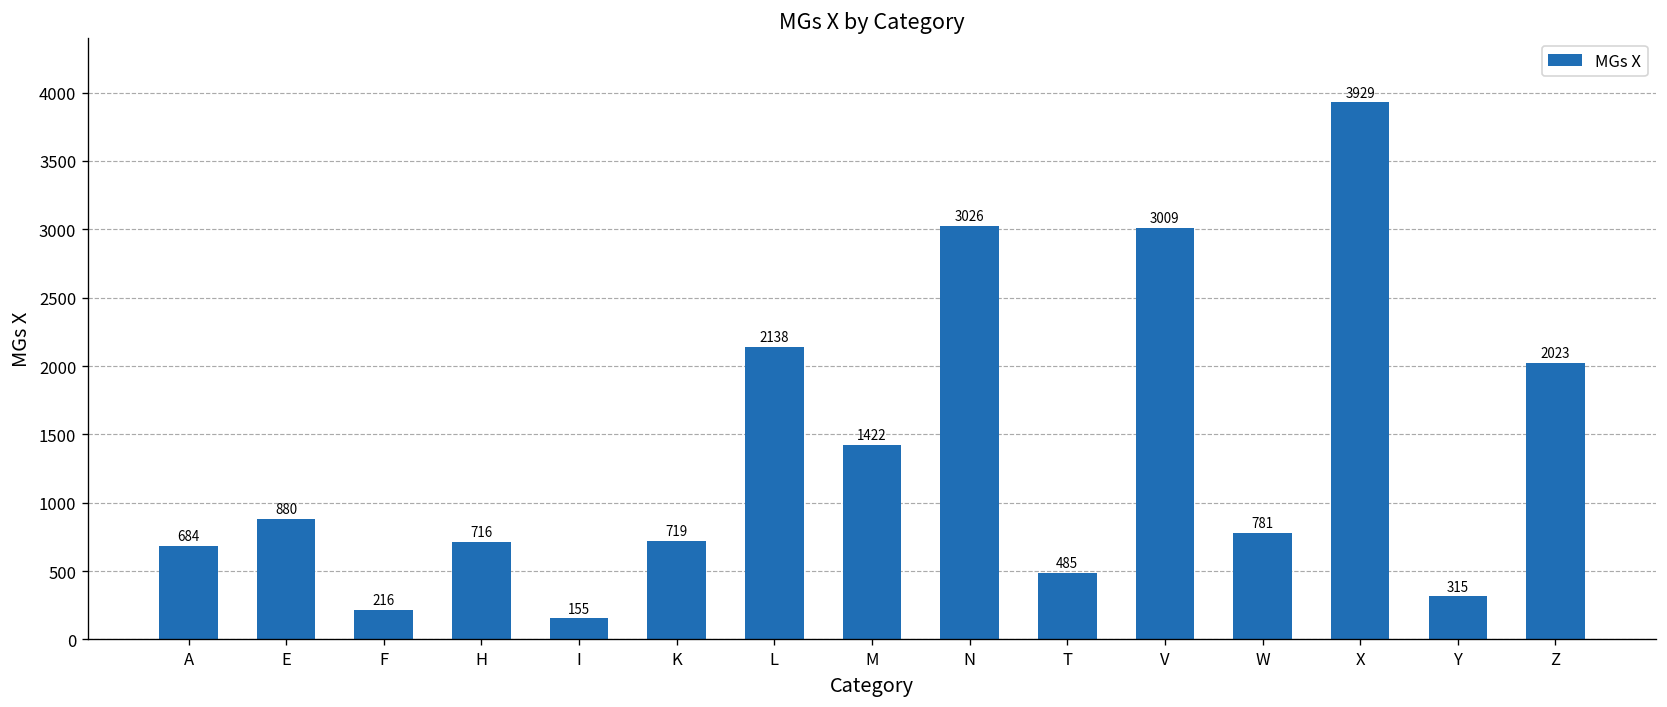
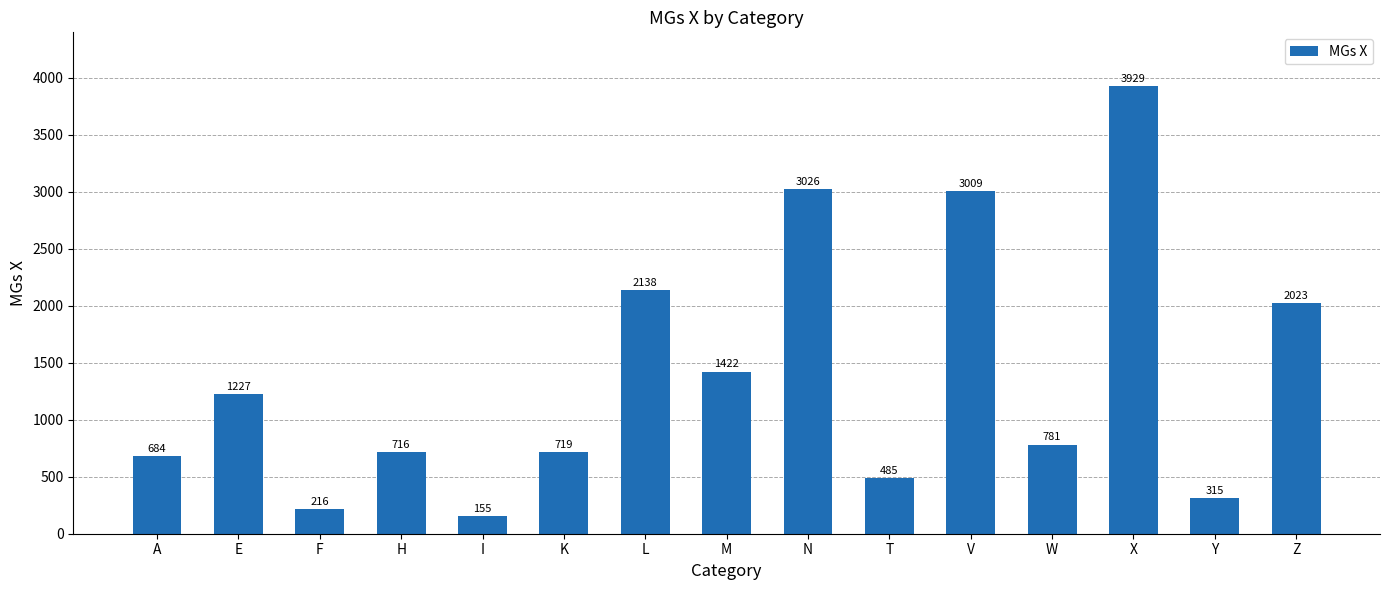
E: 880 -> 1227
